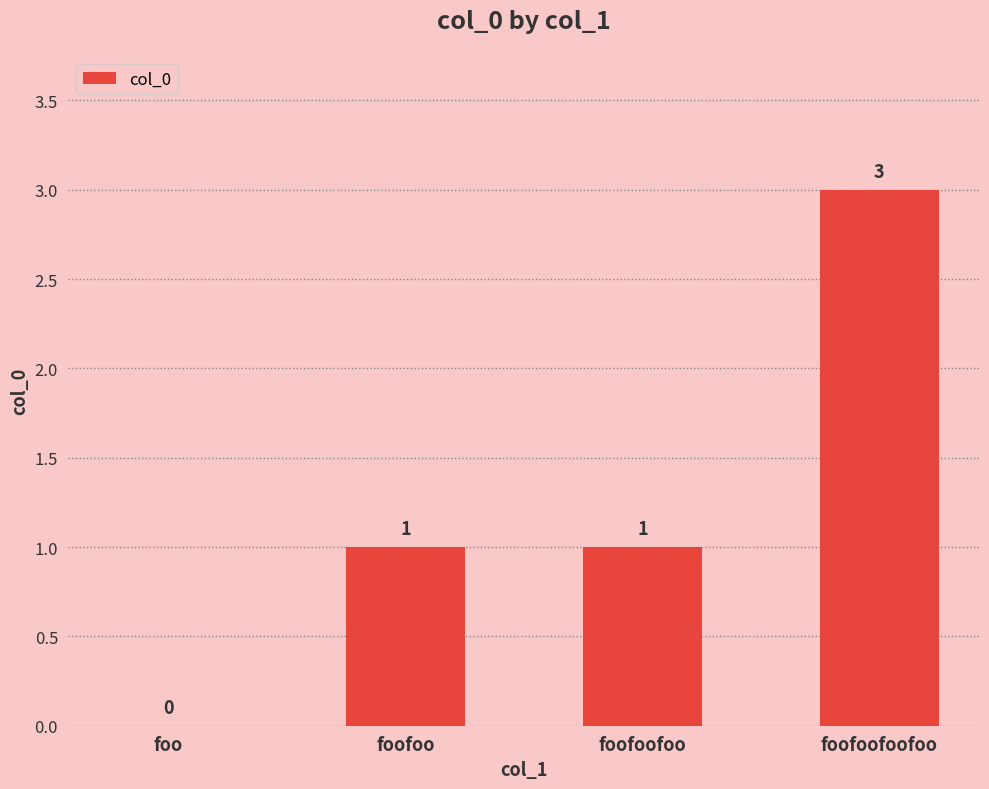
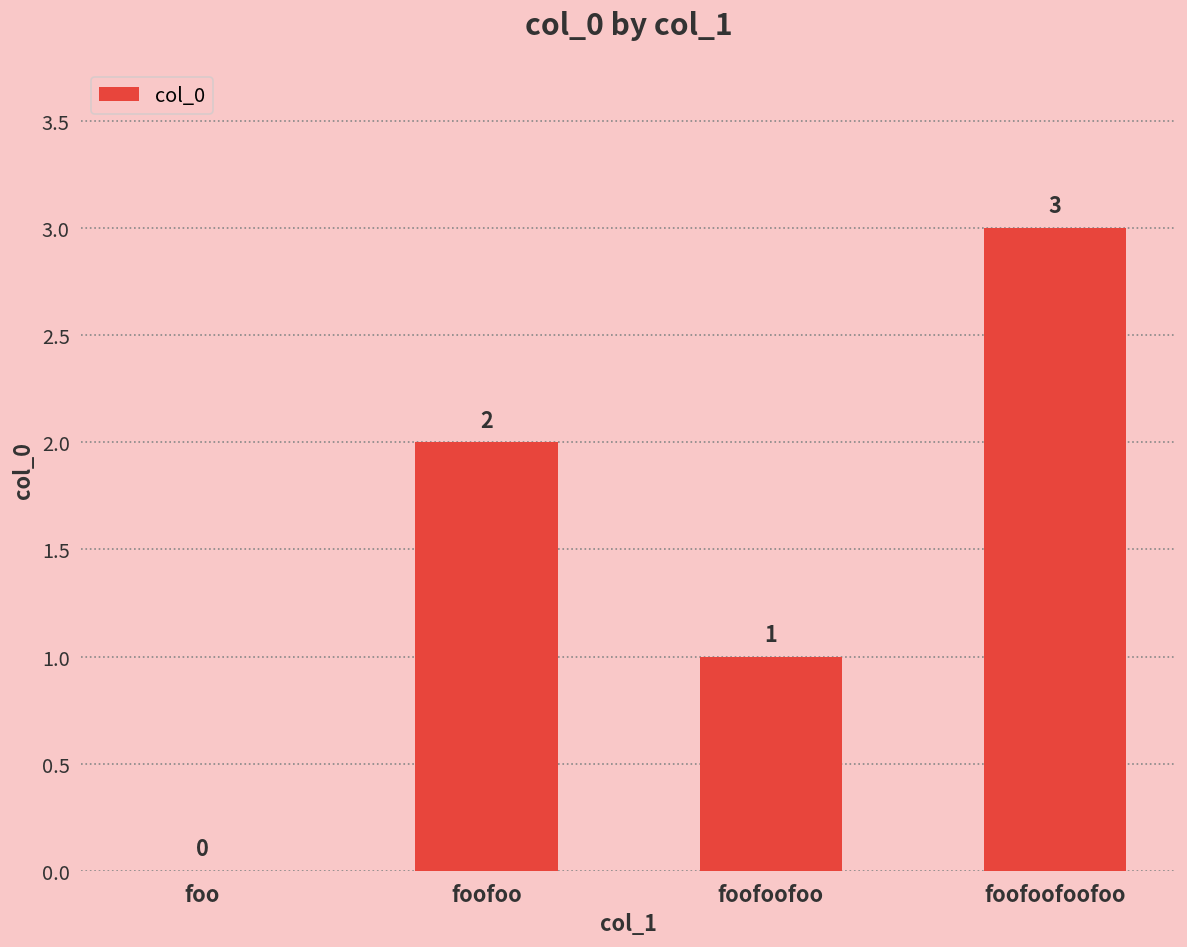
foofoo: 1 -> 2
